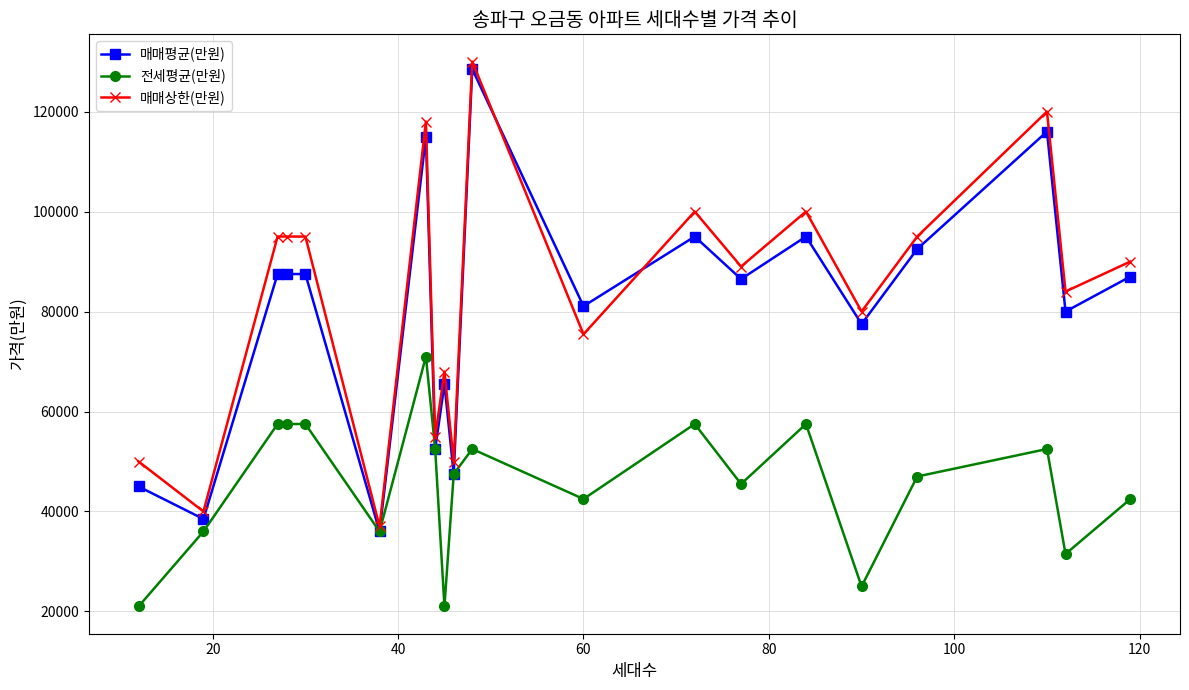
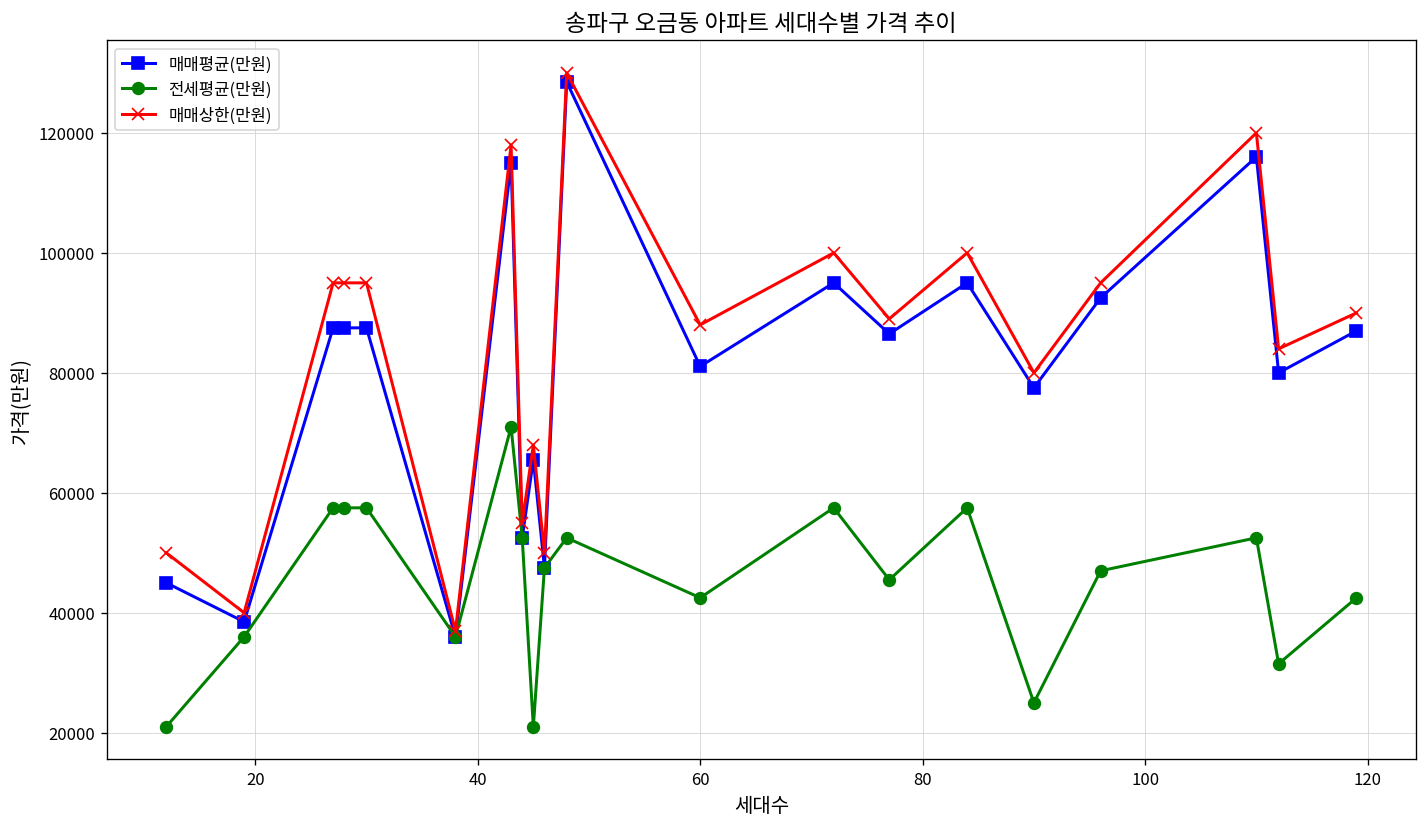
매매상한(만원), 60: 75000 -> 88000
